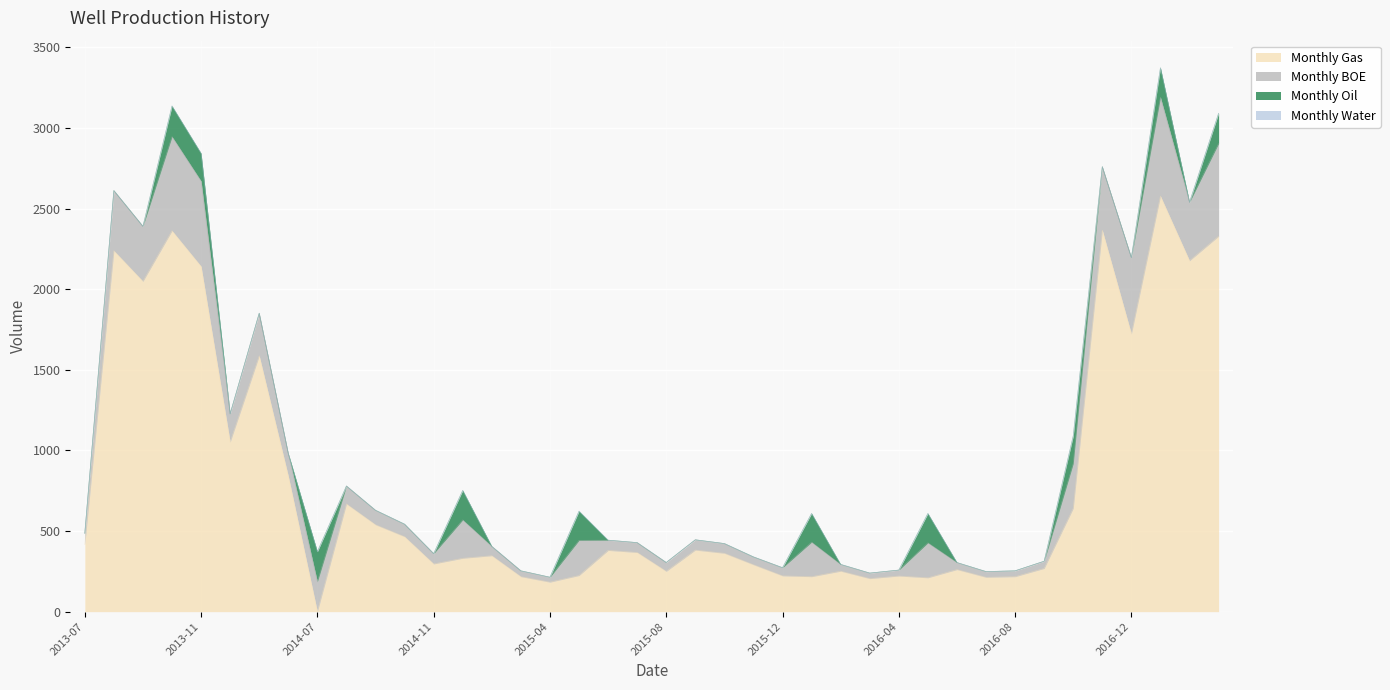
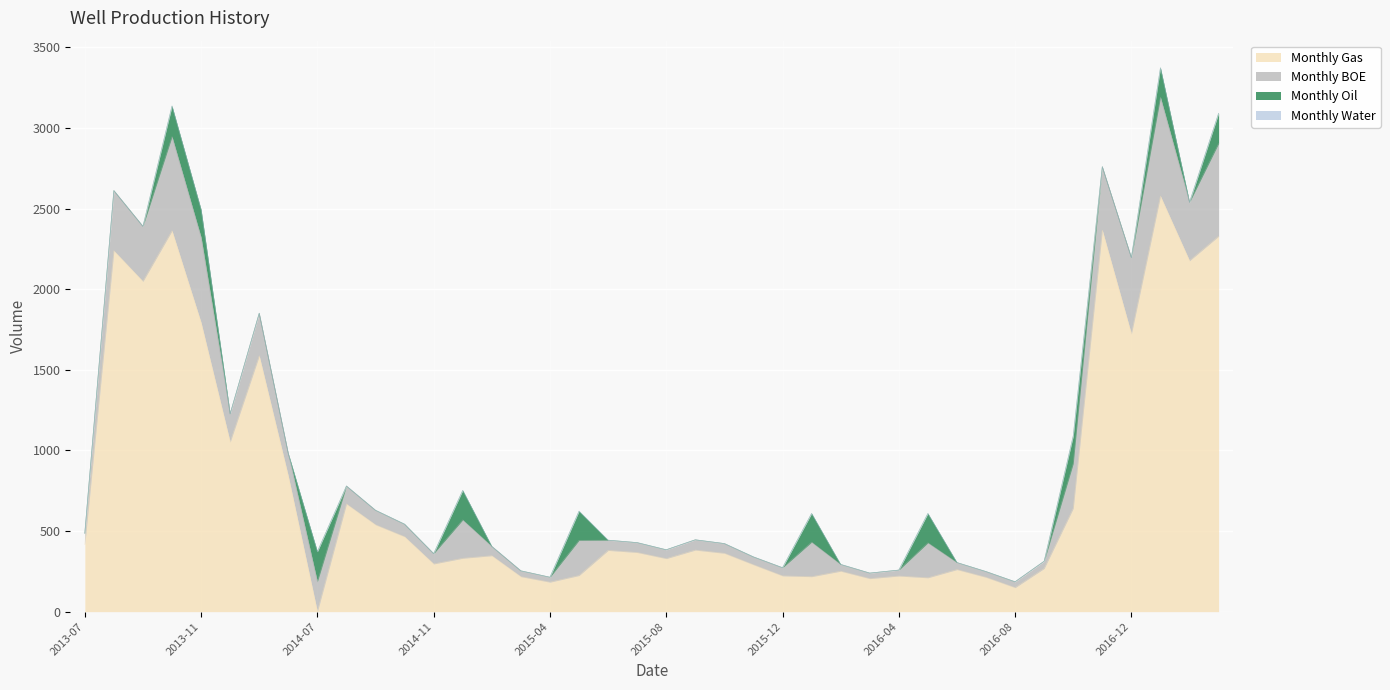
Monthly Gas, 2013-11: 2140 -> 1790
Monthly Gas, 2015-08: 250 -> 330
Monthly Gas, 2016-08: 220 -> 150
